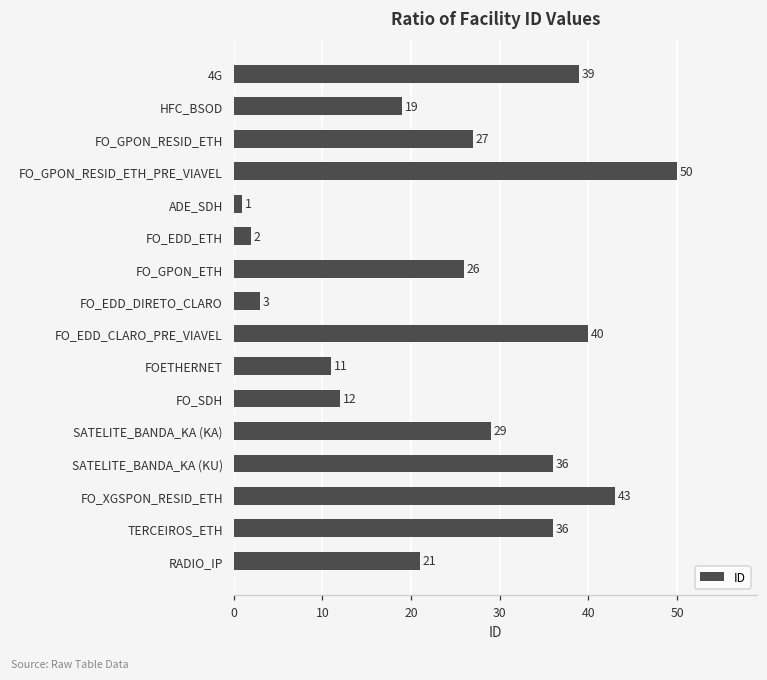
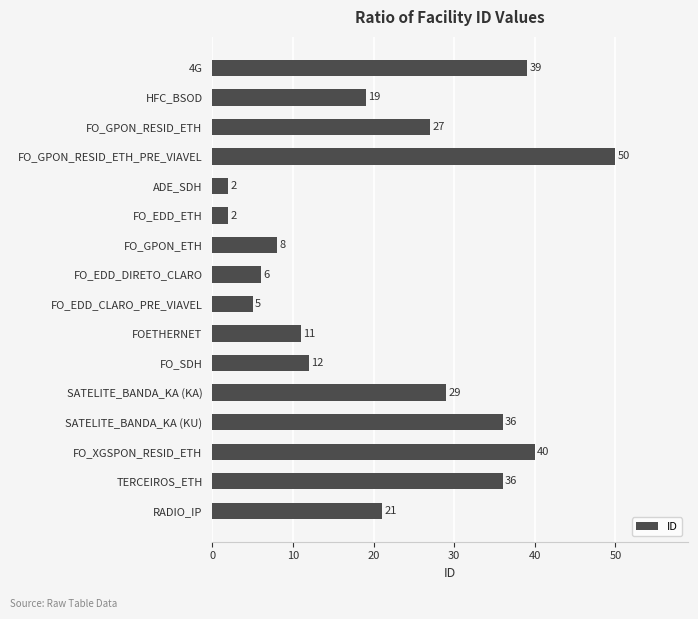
ADE_SDH: 1 -> 2
FO_GPON_ETH: 26 -> 8
FO_EDD_DIRETO_CLARO: 3 -> 6
FO_EDD_CLARO_PRE_VIAVEL: 40 -> 5
FO_XGSPON_RESID_ETH: 43 -> 40
